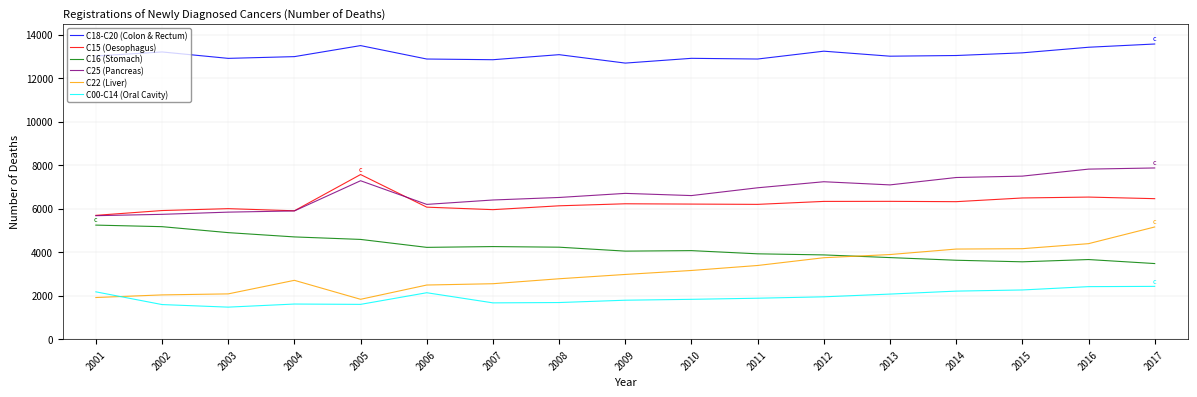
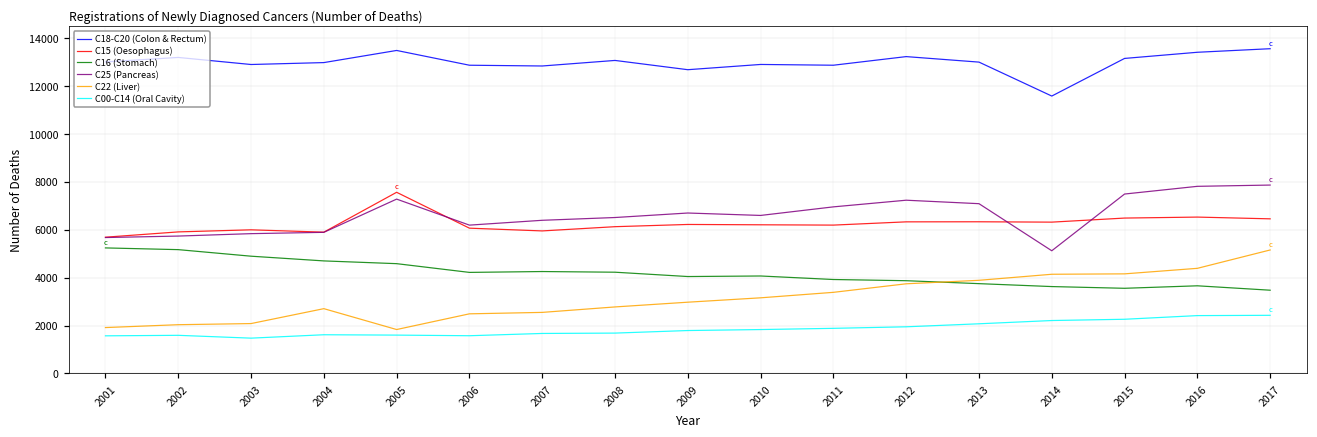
C00-C14 (Oral Cavity), 2001: 2200 -> 1600
C00-C14 (Oral Cavity), 2006: 2100 -> 1600
C18-C20 (Colon & Rectum), 2014: 13000 -> 11600
C25 (Pancreas), 2014: 7400 -> 5100
